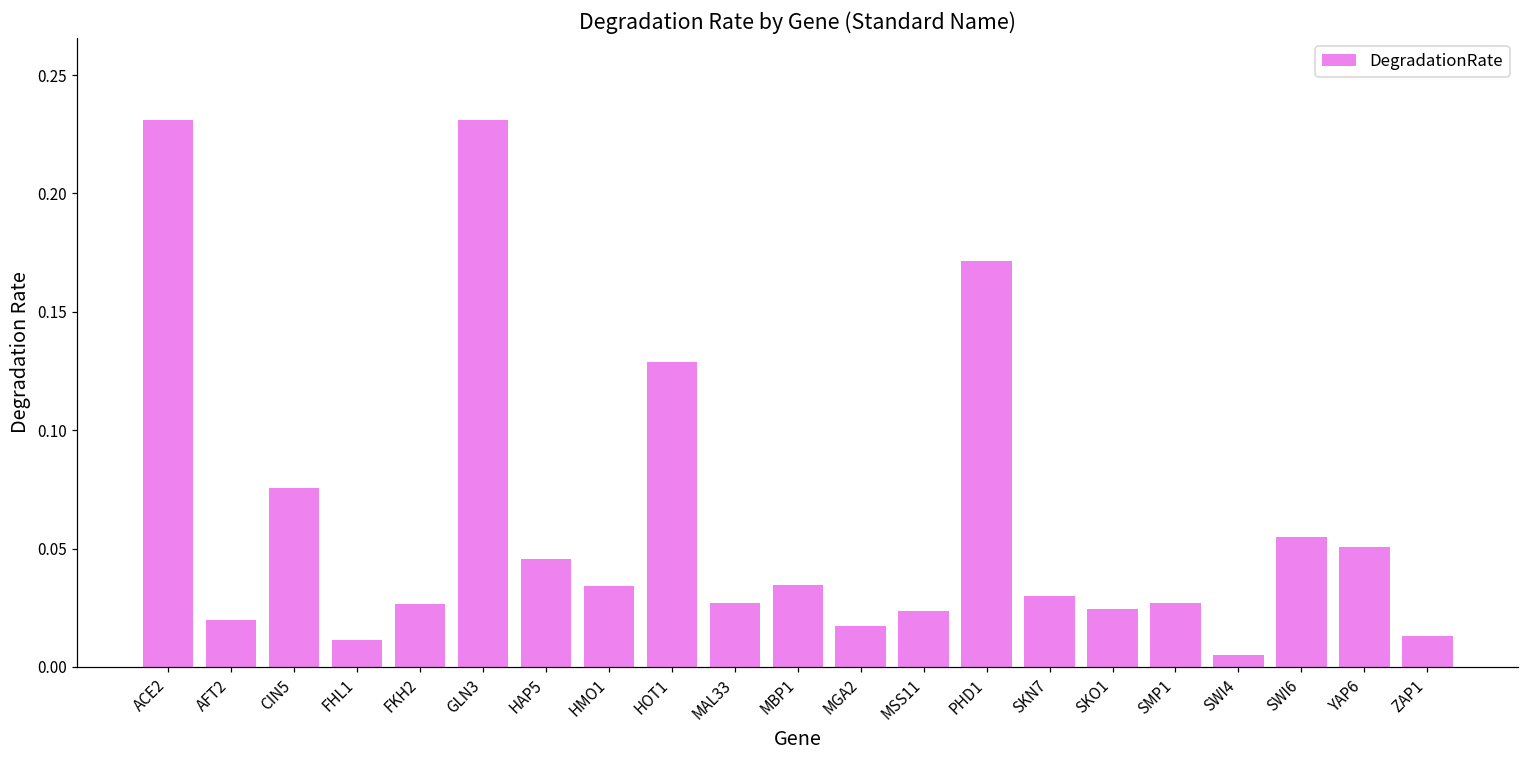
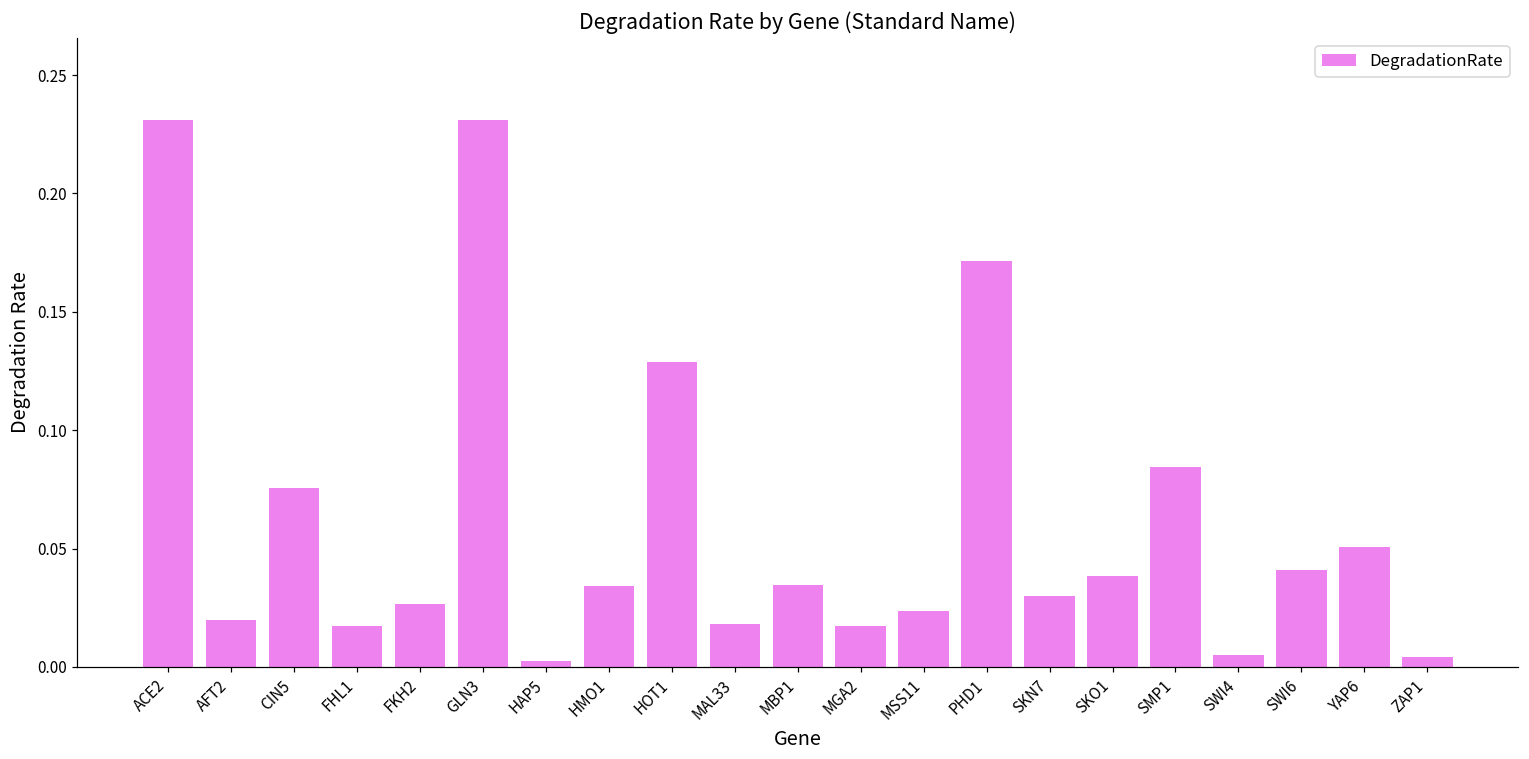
FHL1: 0.011 -> 0.017
HAP5: 0.046 -> 0.002
MAL33: 0.027 -> 0.018
SKO1: 0.024 -> 0.039
SMP1: 0.027 -> 0.084
SWI6: 0.055 -> 0.041
ZAP1: 0.013 -> 0.004
